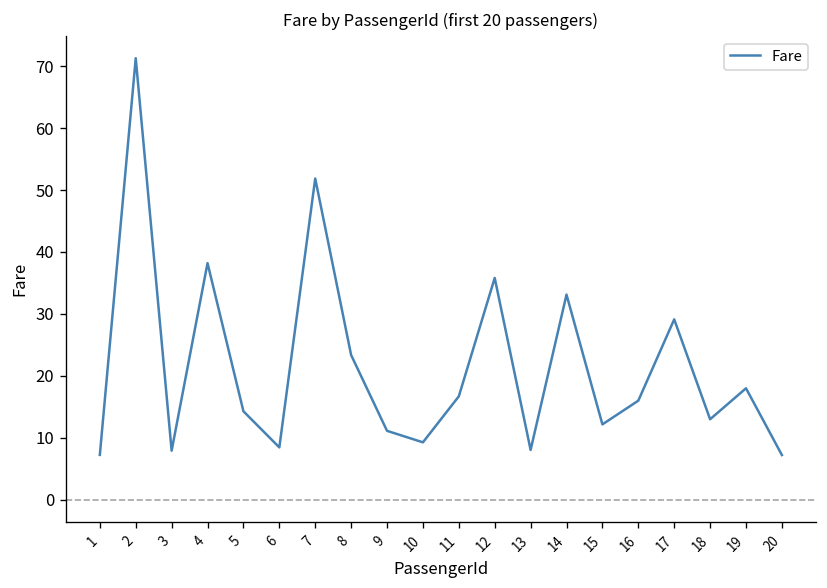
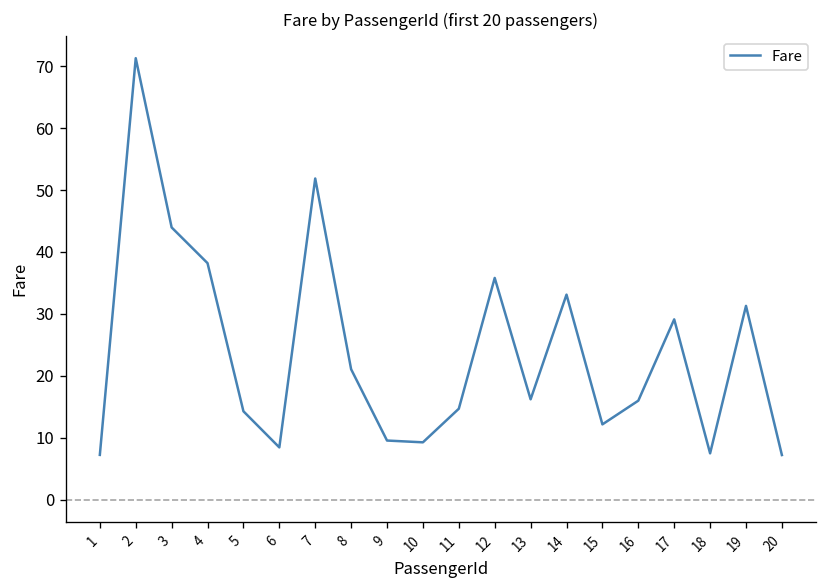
3: 8 -> 44
8: 23 -> 21
9: 11 -> 10
11: 17 -> 15
13: 8 -> 16
18: 13 -> 8
19: 18 -> 31
